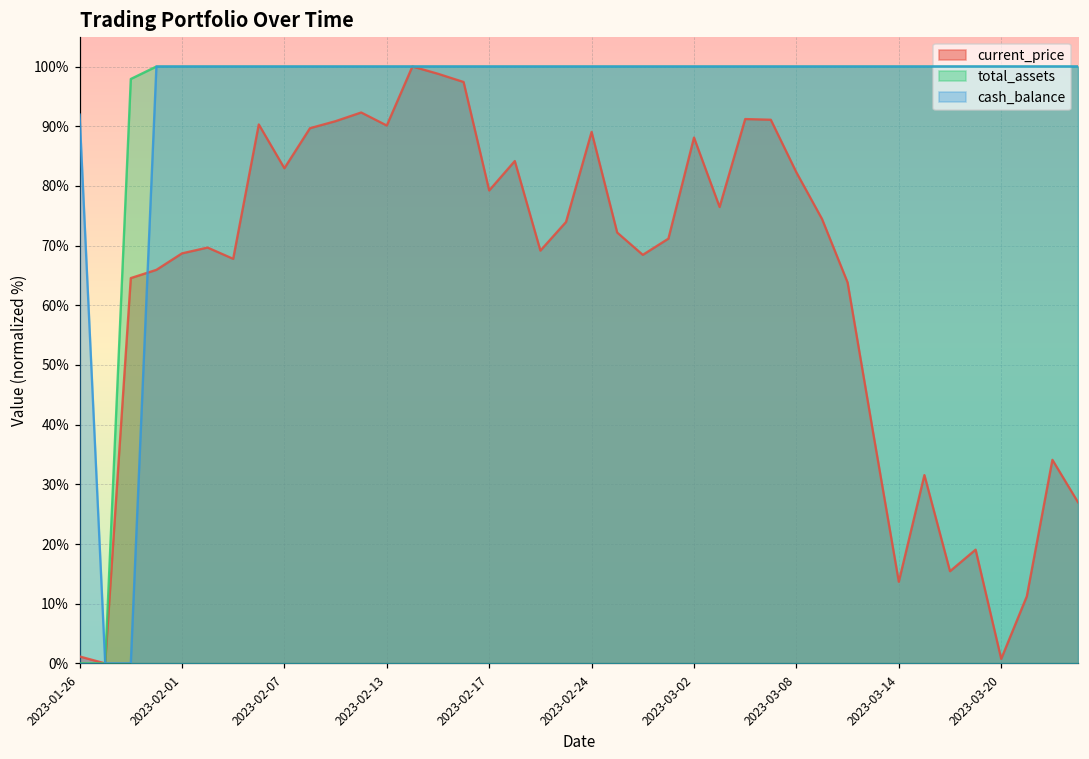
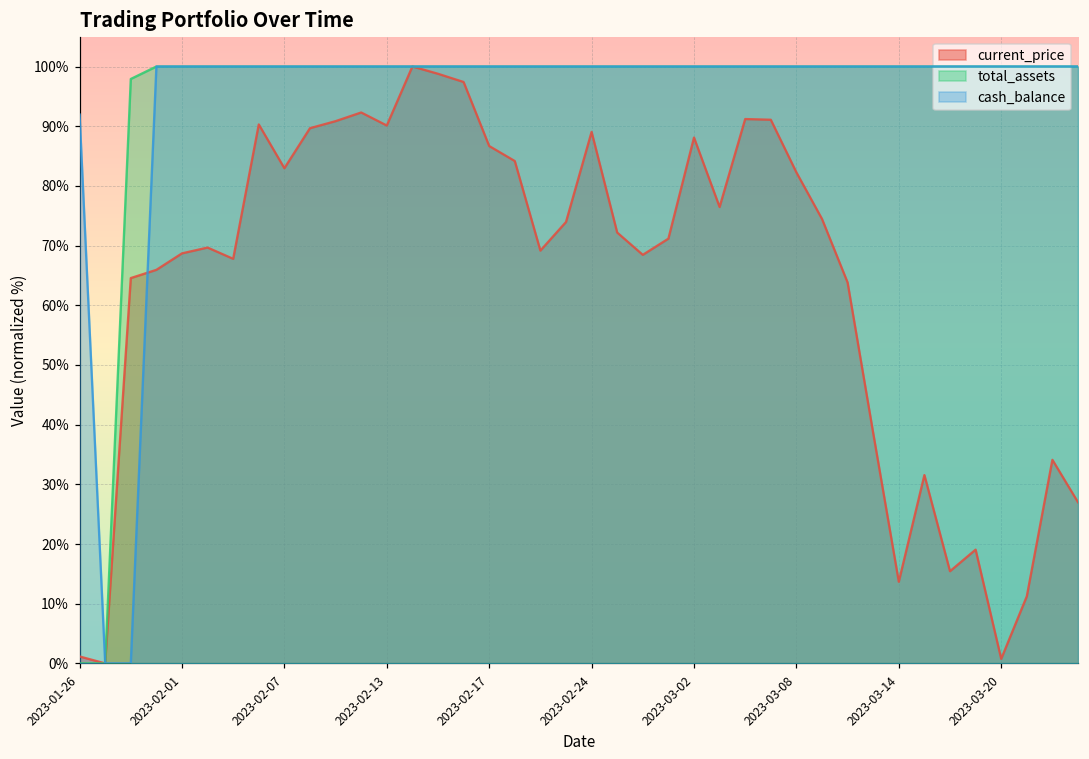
current_price, 2023-02-17: 79% -> 87%
